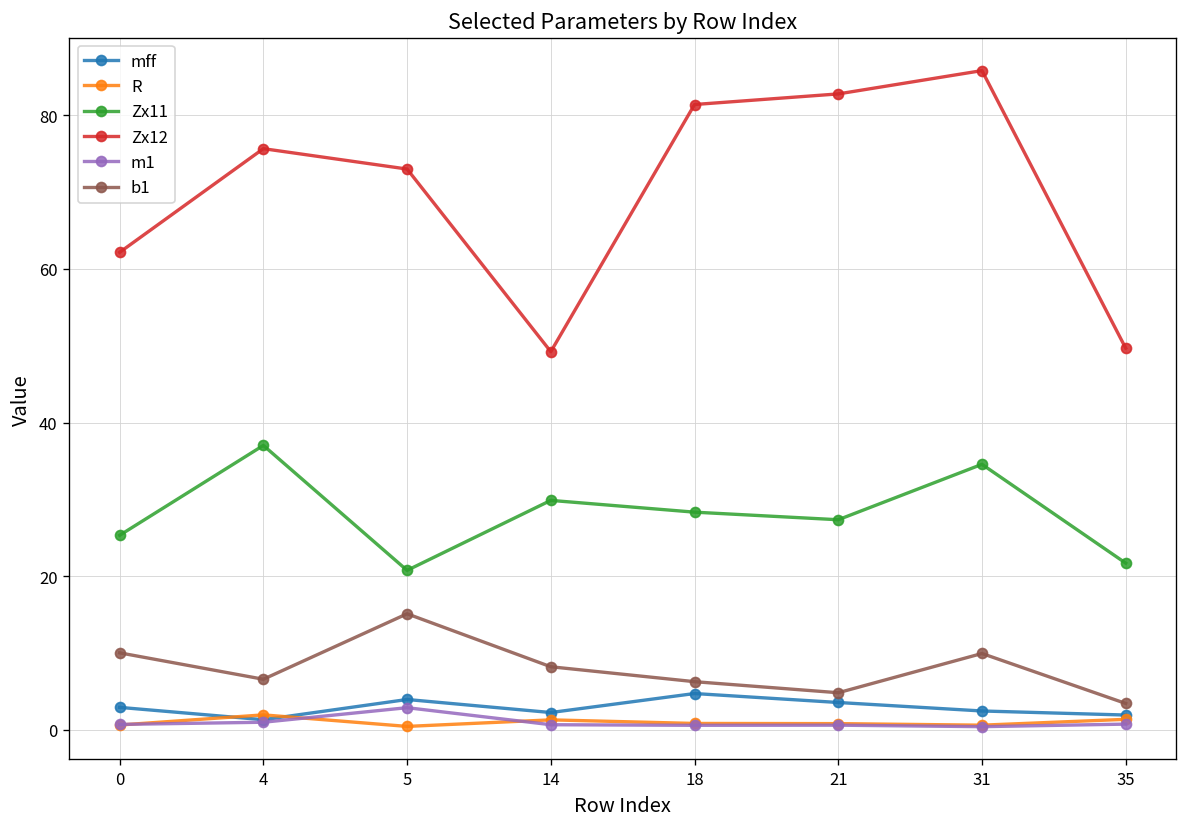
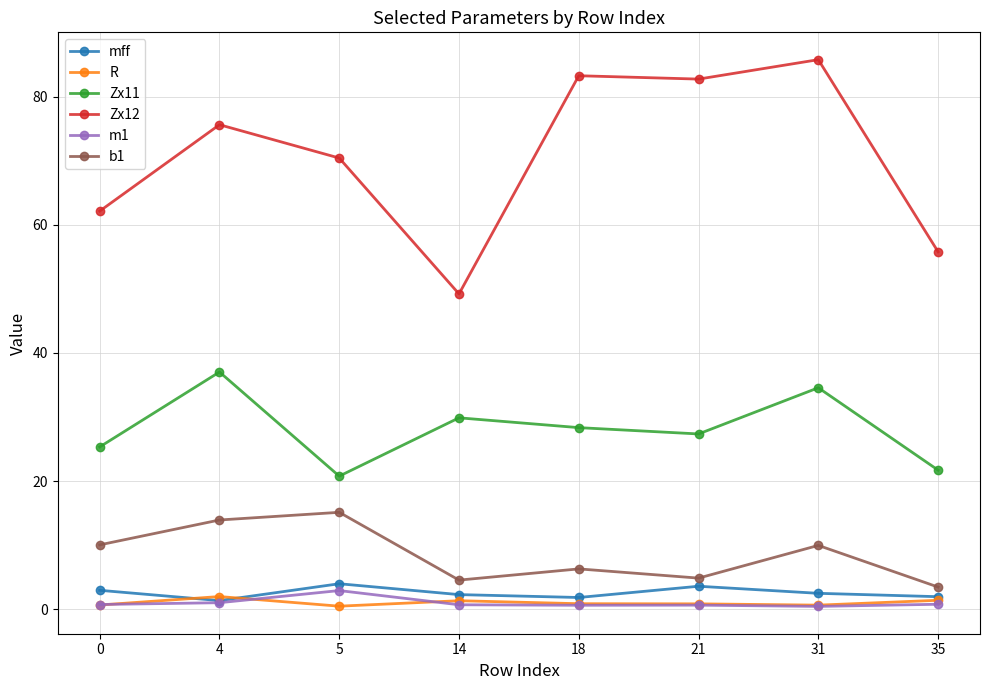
b1, 4: 7 -> 14
Zx12, 5: 73 -> 70
b1, 14: 8 -> 5
mff, 18: 5 -> 2
Zx12, 18: 81 -> 83
Zx12, 35: 50 -> 56
